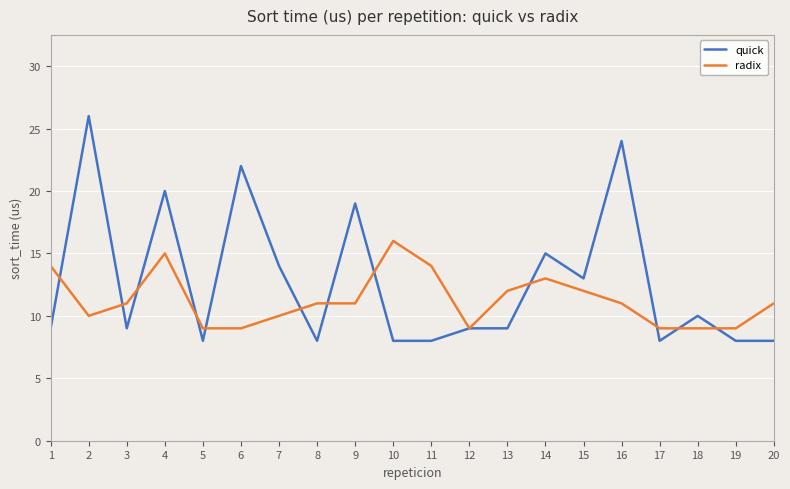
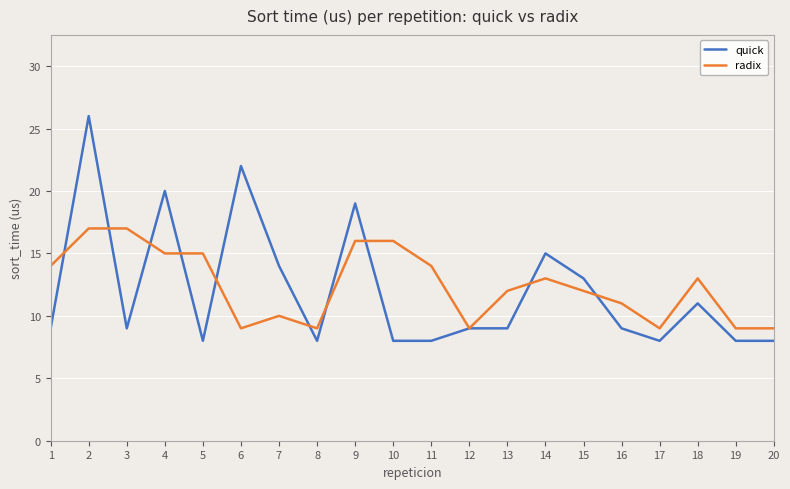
radix, 2: 10 -> 17
radix, 3: 11 -> 17
radix, 5: 9 -> 15
radix, 8: 11 -> 9
radix, 9: 11 -> 16
quick, 16: 24 -> 9
quick, 18: 10 -> 11
radix, 18: 9 -> 13
radix, 20: 11 -> 9
